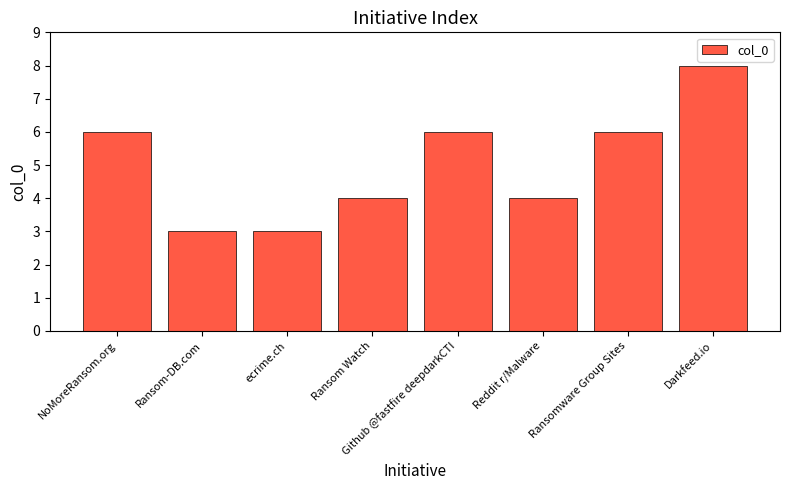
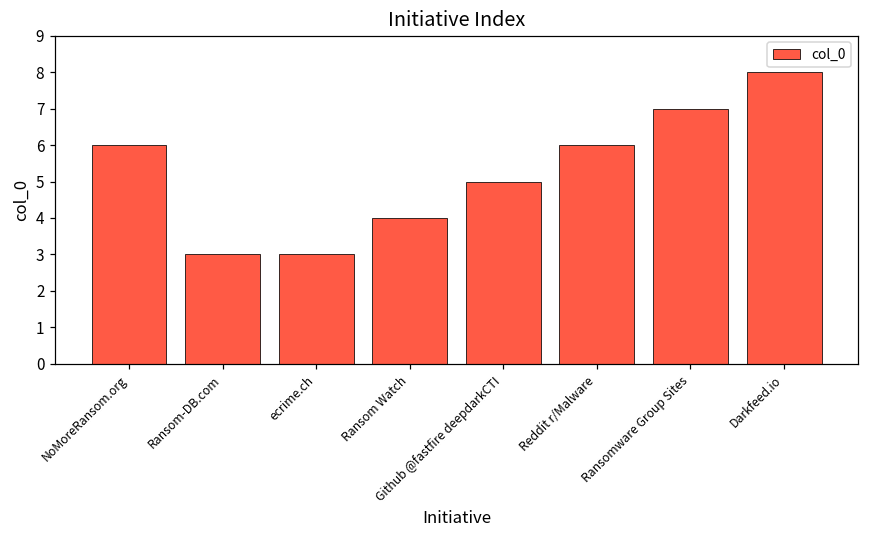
Github @fastfire deepdarkCTI: 6 -> 5
Reddit r/Malware: 4 -> 6
Ransomware Group Sites: 6 -> 7
